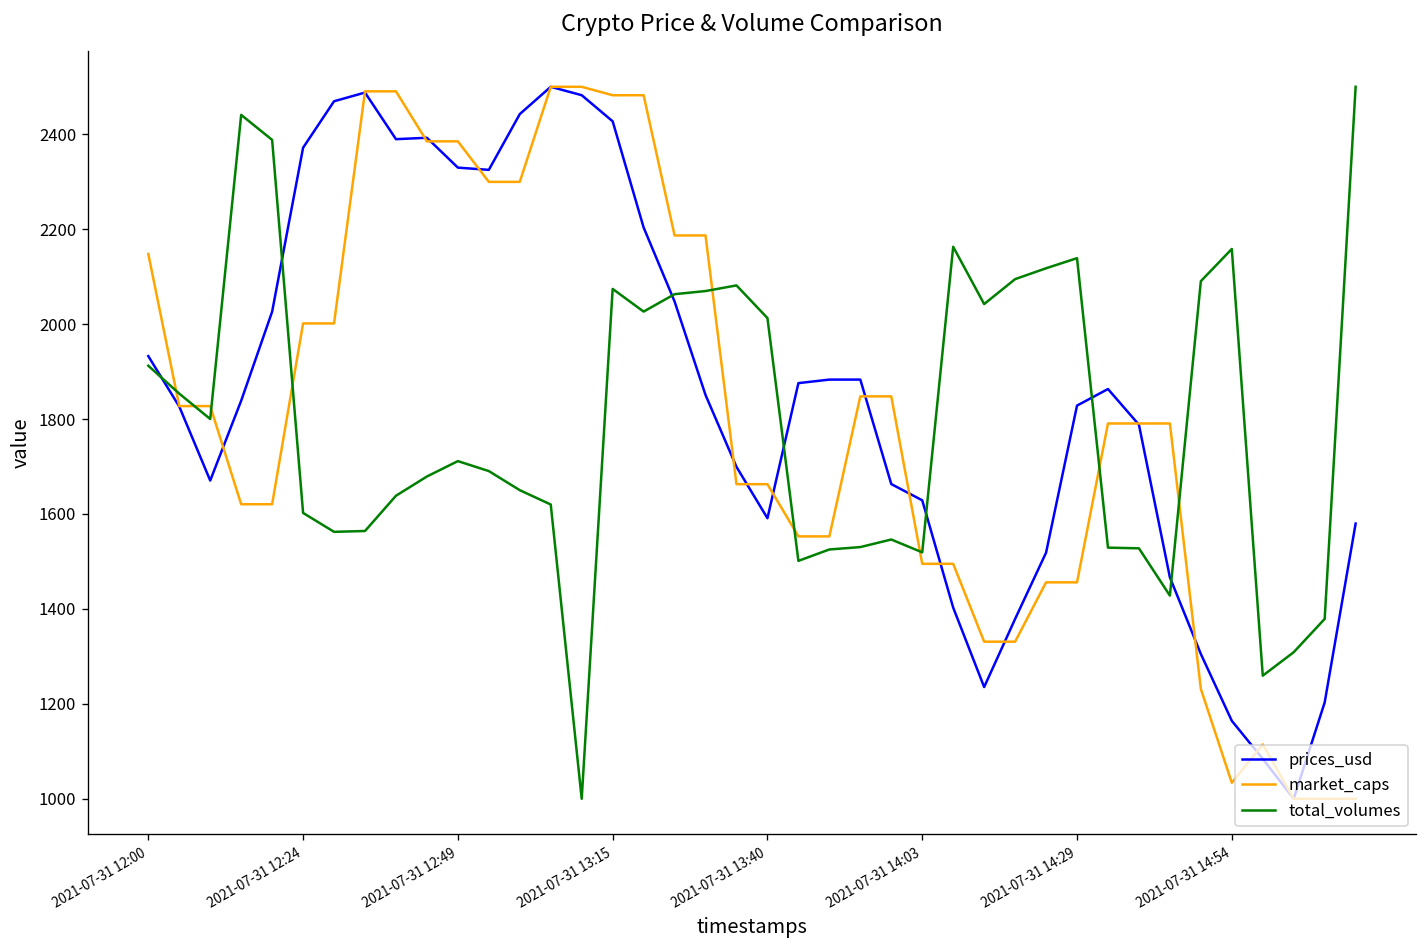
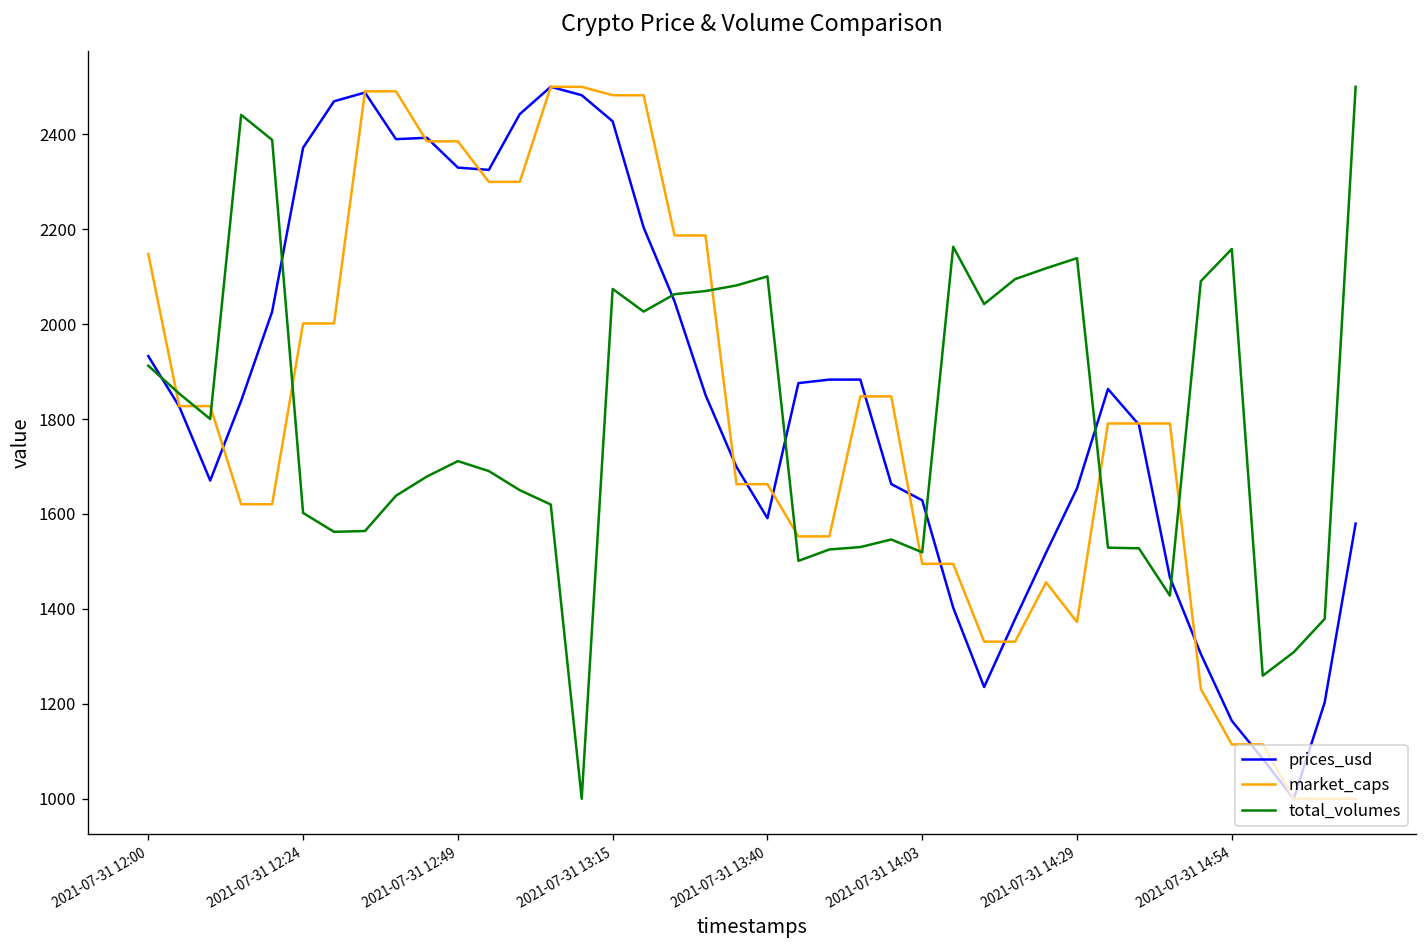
total_volumes, 2021-07-31 13:40: 2010 -> 2100
prices_usd, 2021-07-31 14:29: 1830 -> 1650
market_caps, 2021-07-31 14:29: 1460 -> 1370
market_caps, 2021-07-31 14:54: 1030 -> 1110
